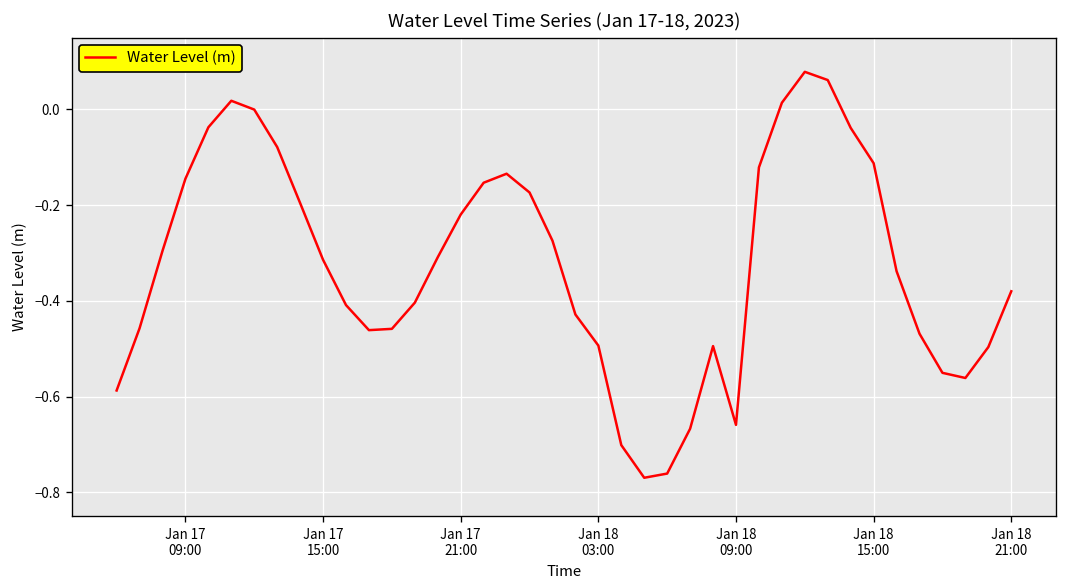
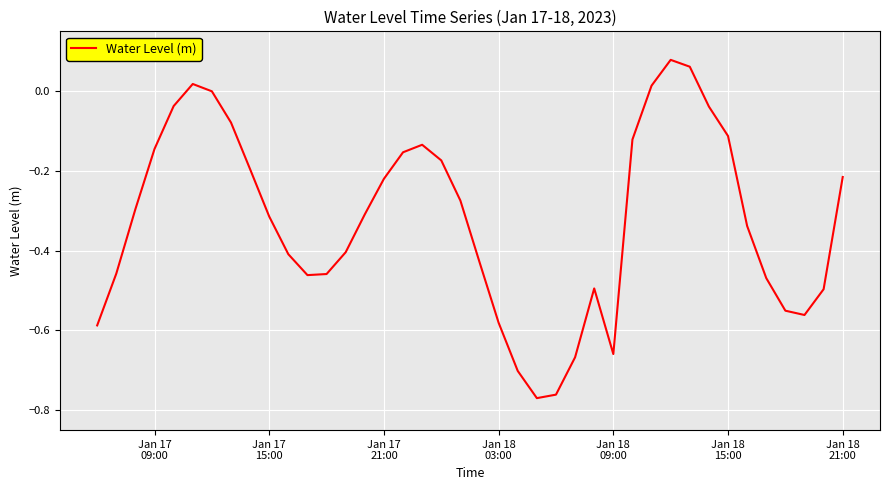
Jan 18 03:00: -0.49 -> -0.58
Jan 18 21:00: -0.38 -> -0.22
